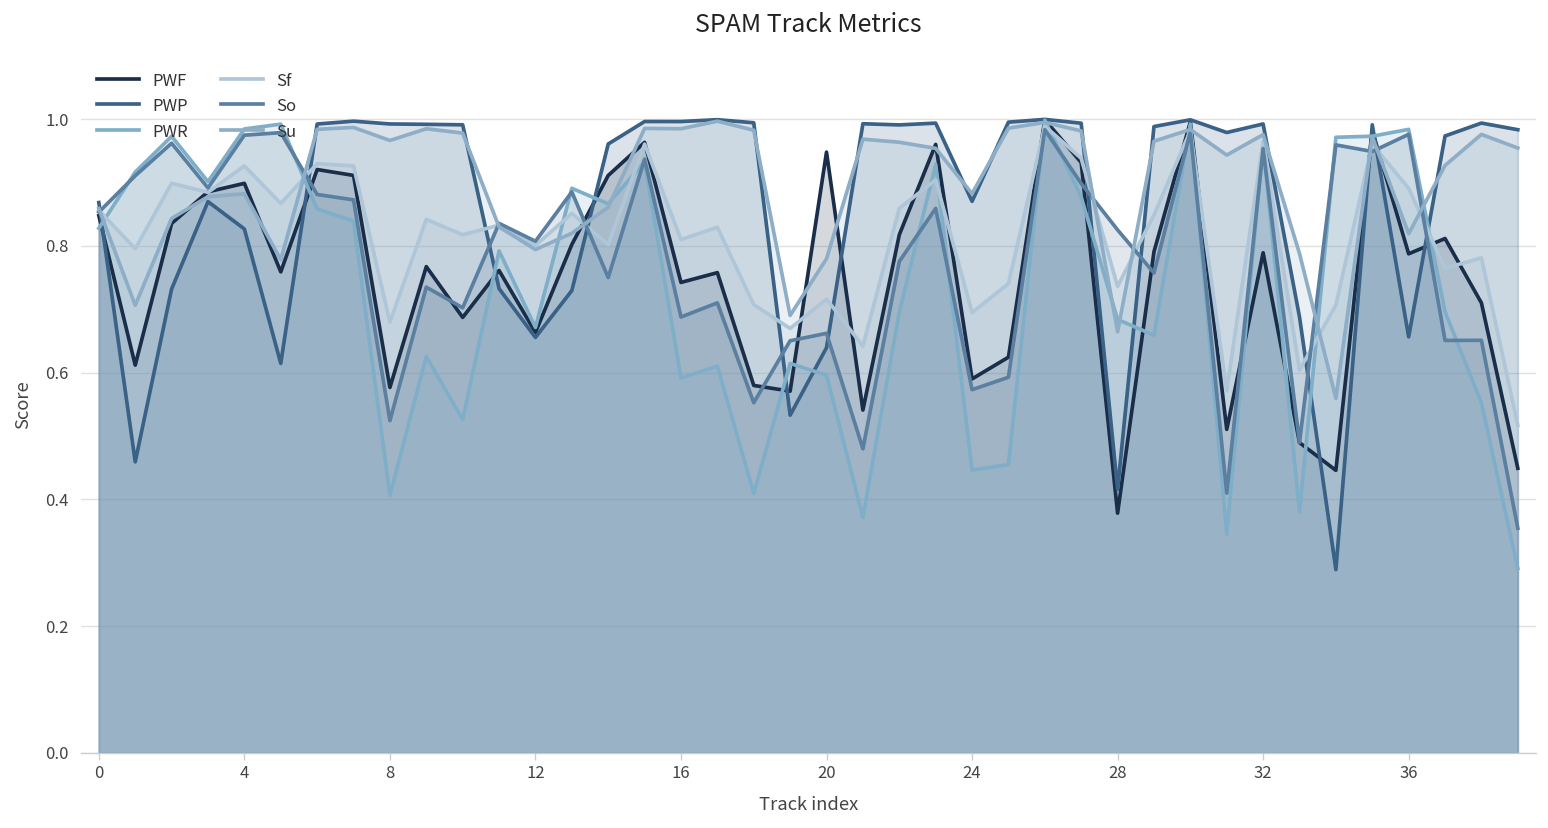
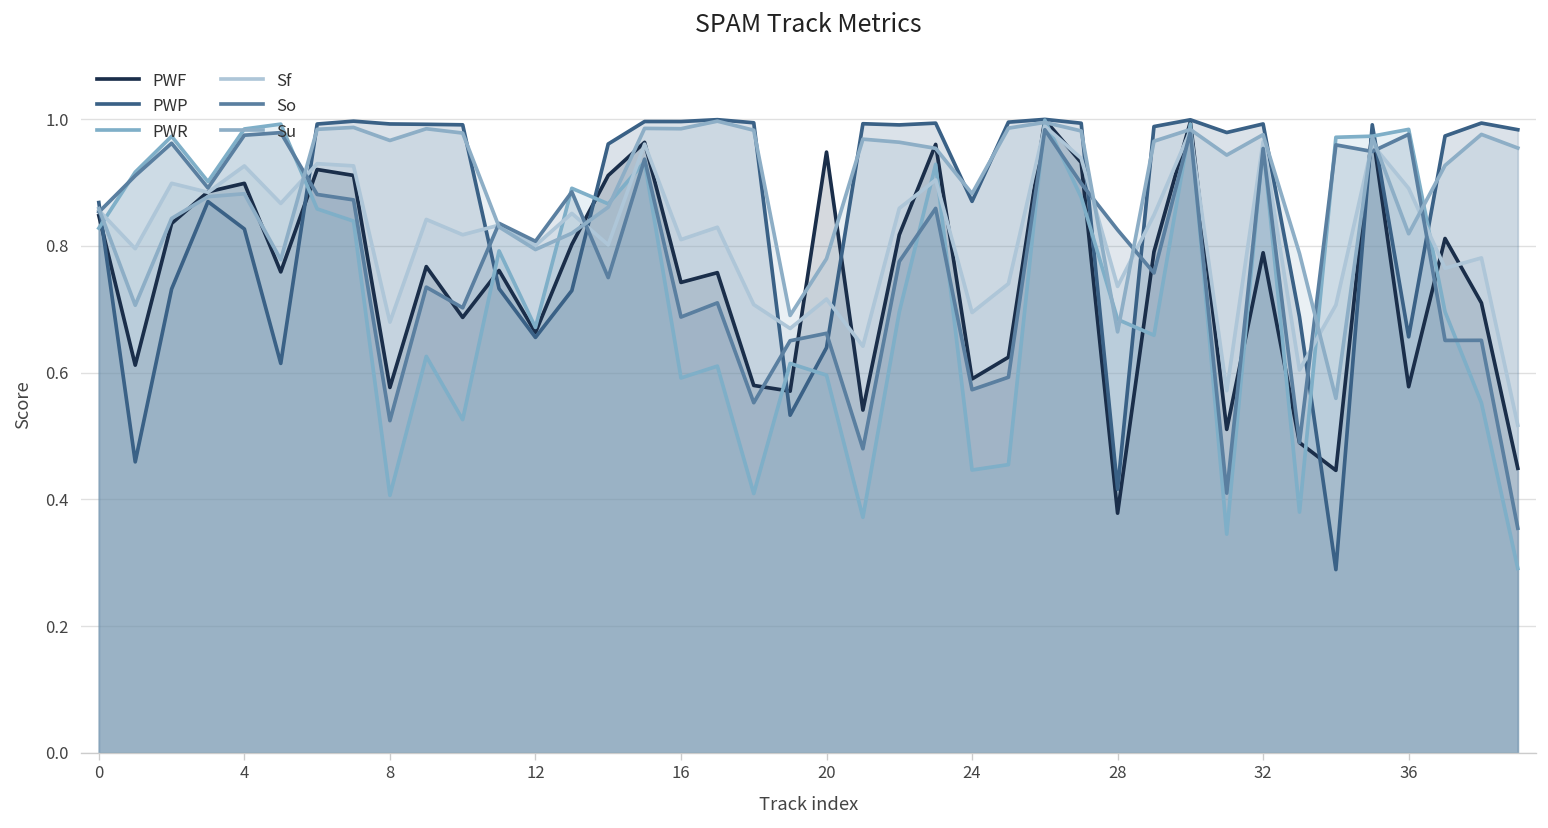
PWF, 36: 0.79 -> 0.58
